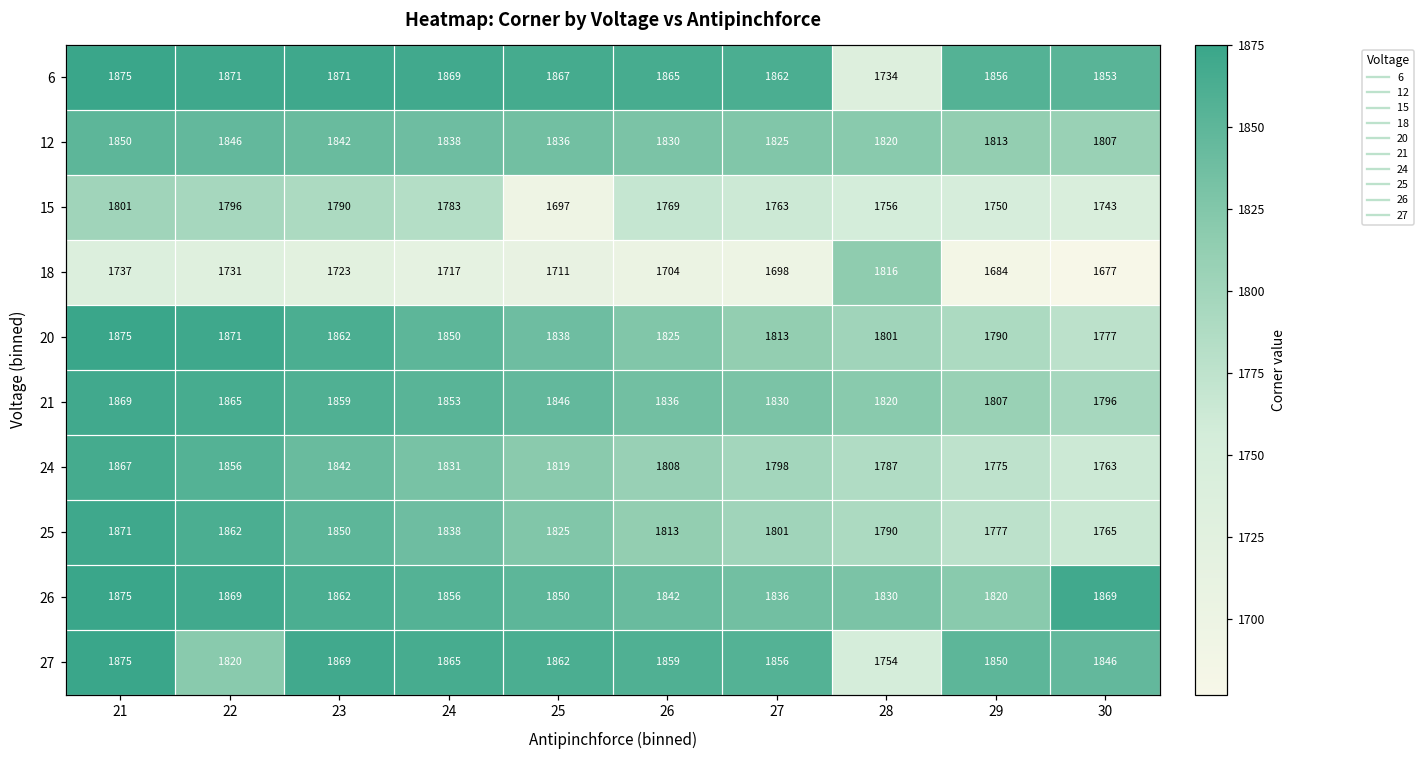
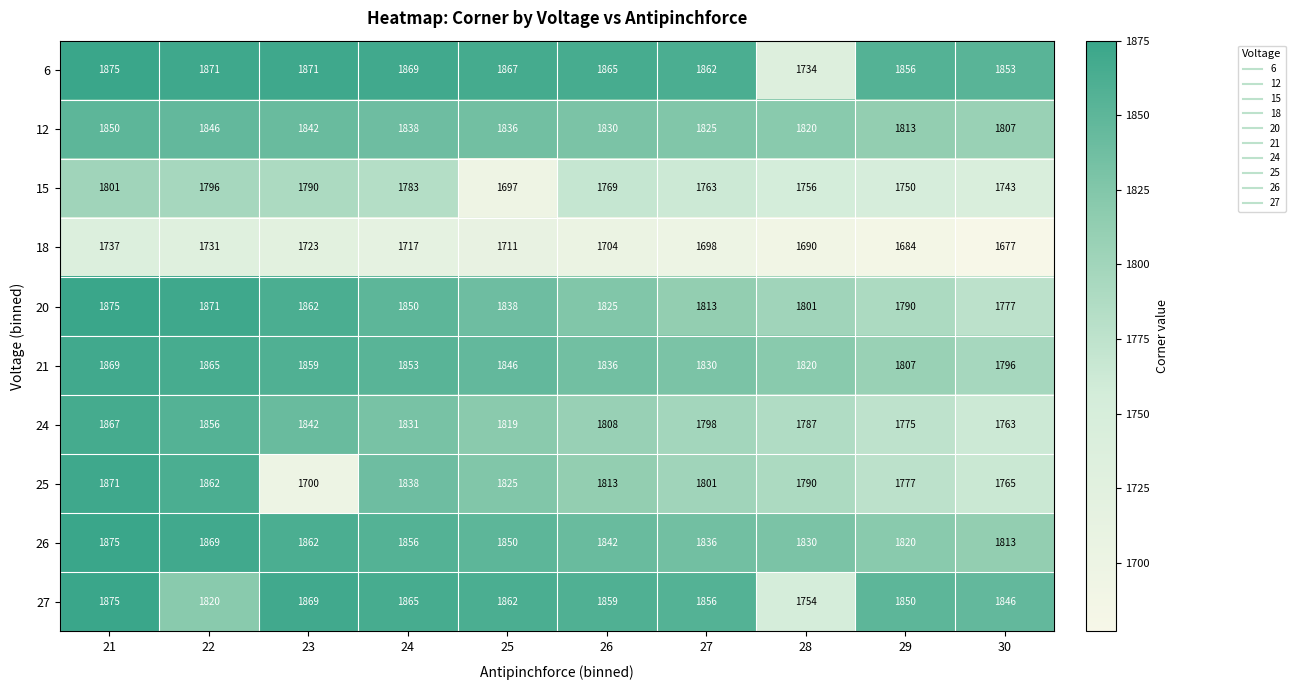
18, 28: 1816 -> 1690
25, 23: 1850 -> 1700
26, 30: 1869 -> 1813
